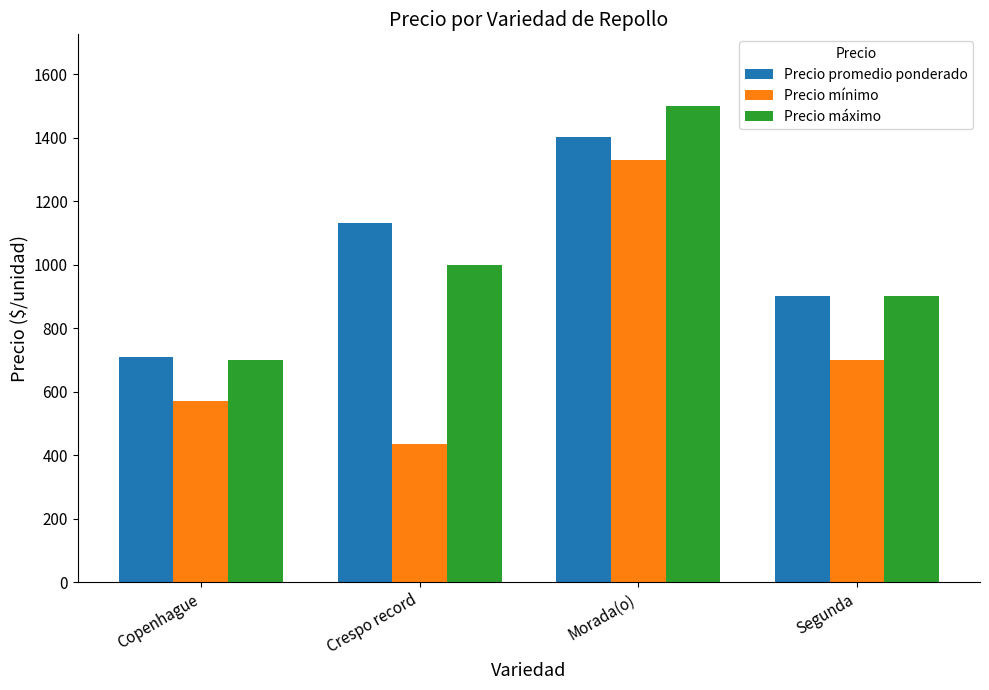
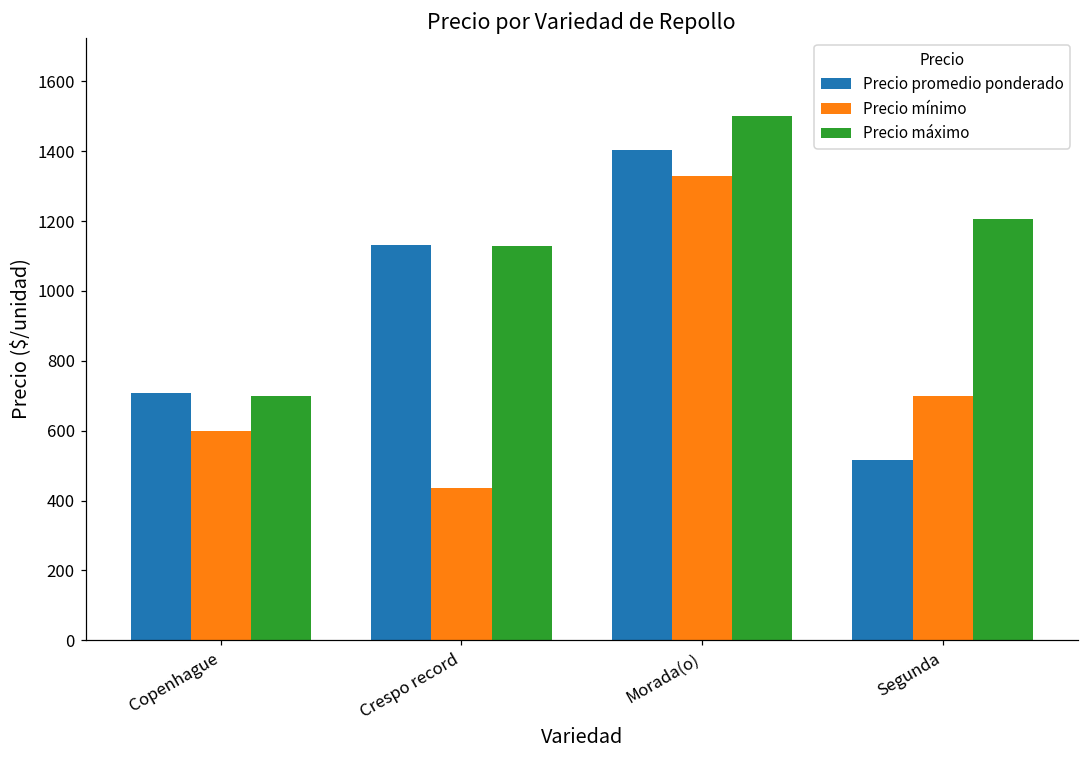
Precio mínimo, Copenhague: 570 -> 600
Precio máximo, Crespo record: 1000 -> 1130
Precio promedio ponderado, Segunda: 900 -> 520
Precio máximo, Segunda: 900 -> 1210
